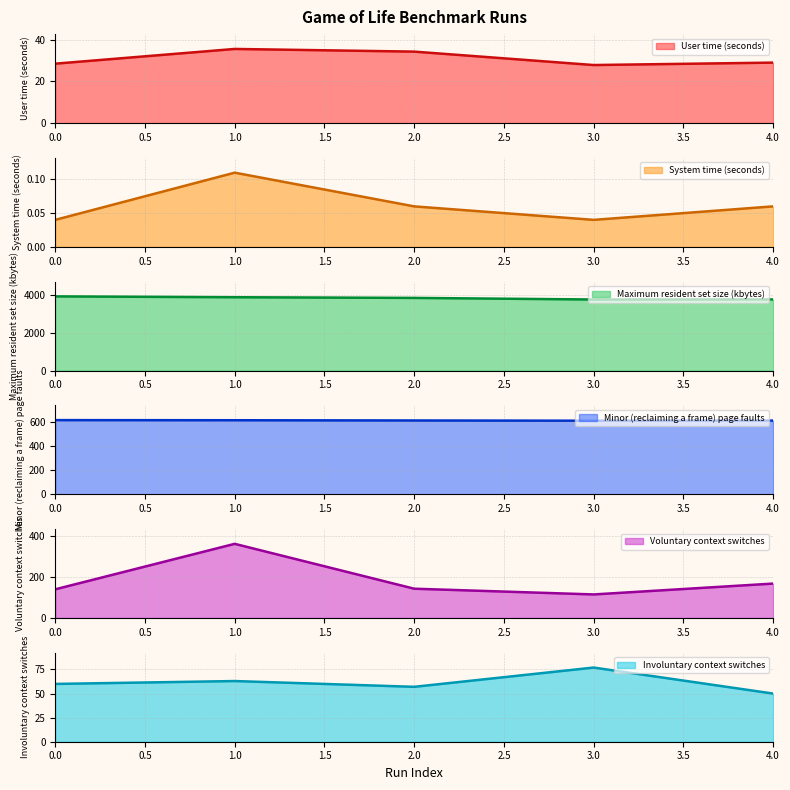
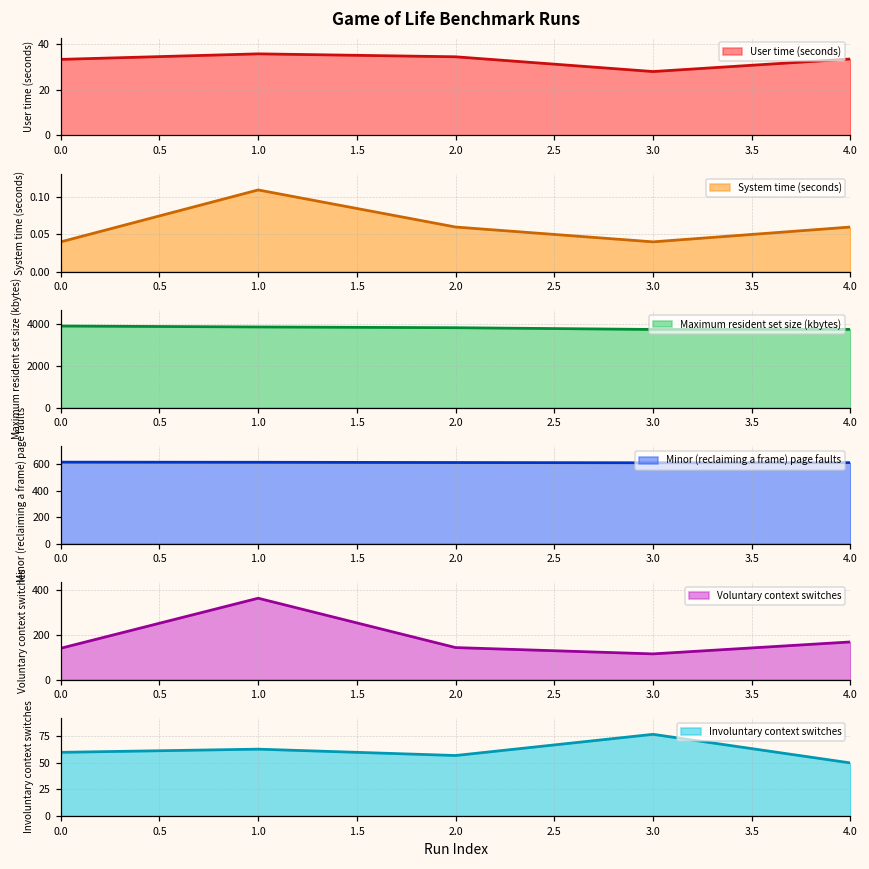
Game of Life Benchmark Runs, 0.0: 28 -> 33
Game of Life Benchmark Runs, 4.0: 29 -> 33
